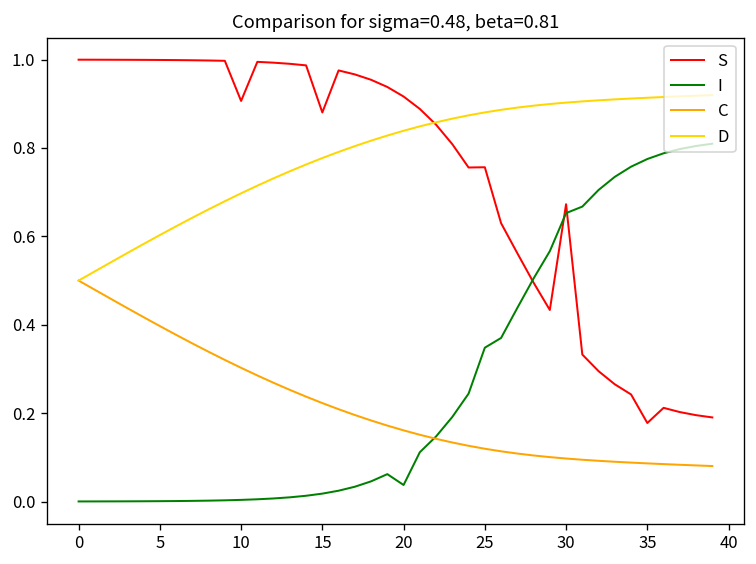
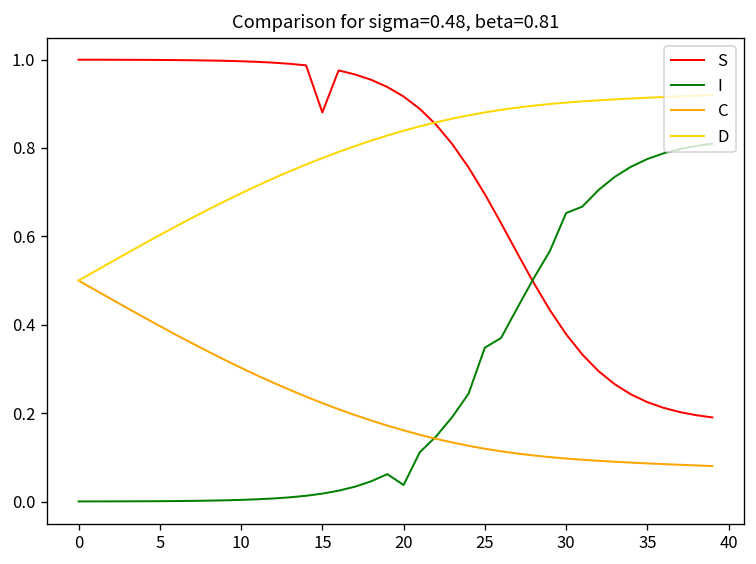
S, 10: 0.91 -> 1.00
S, 25: 0.76 -> 0.70
S, 30: 0.67 -> 0.38
S, 35: 0.18 -> 0.22
